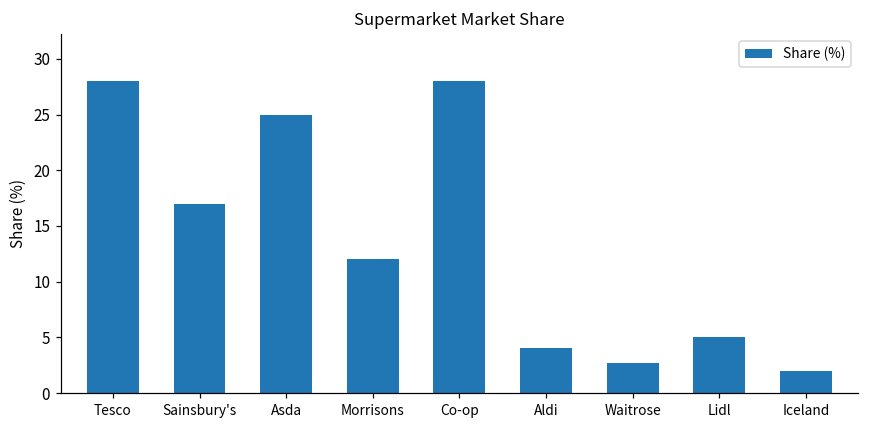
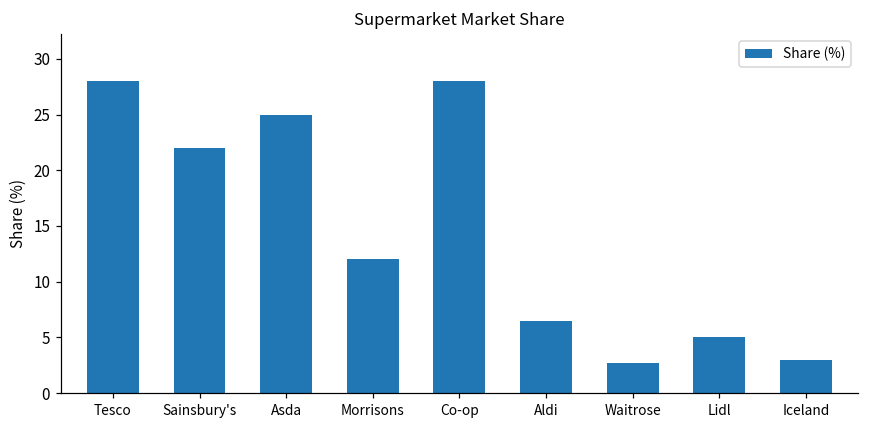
Sainsbury's: 17 -> 22
Aldi: 4.0 -> 6.5
Iceland: 2 -> 3
